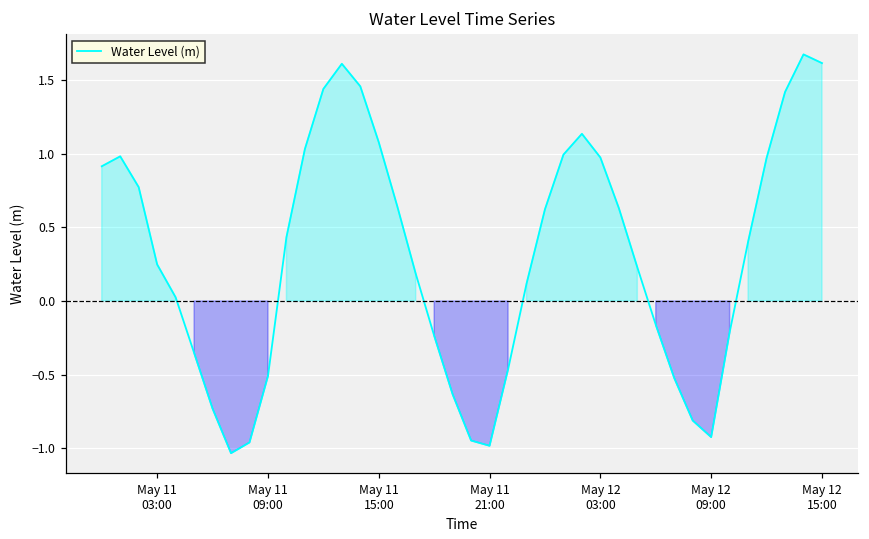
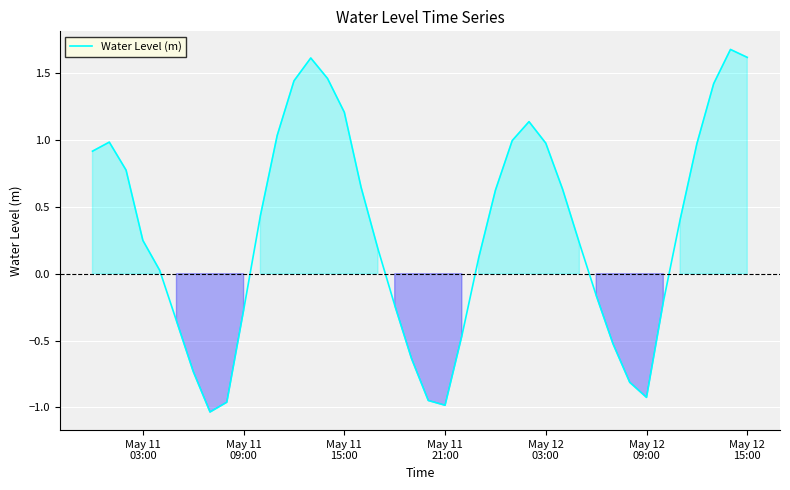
May 11 09:00: -0.51 -> -0.27
May 11 15:00: 1.08 -> 1.21
